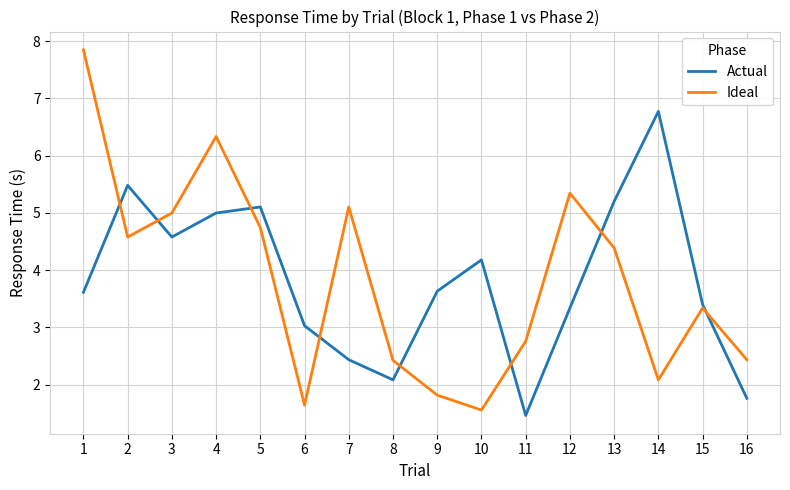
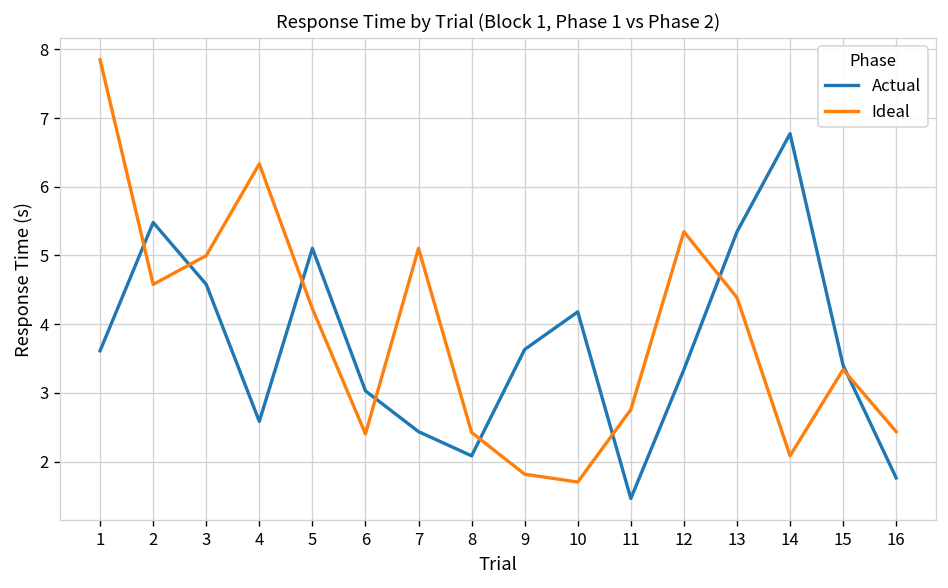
Actual, 4: 5.0 -> 2.6
Ideal, 5: 4.7 -> 4.2
Ideal, 6: 1.6 -> 2.4
Ideal, 10: 1.6 -> 1.7
Actual, 13: 5.2 -> 5.3
